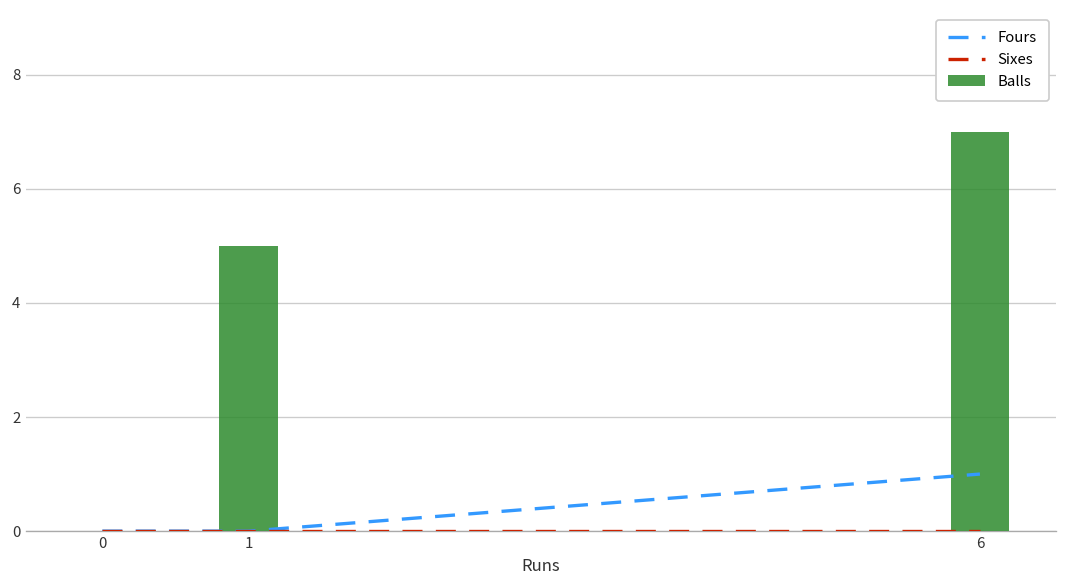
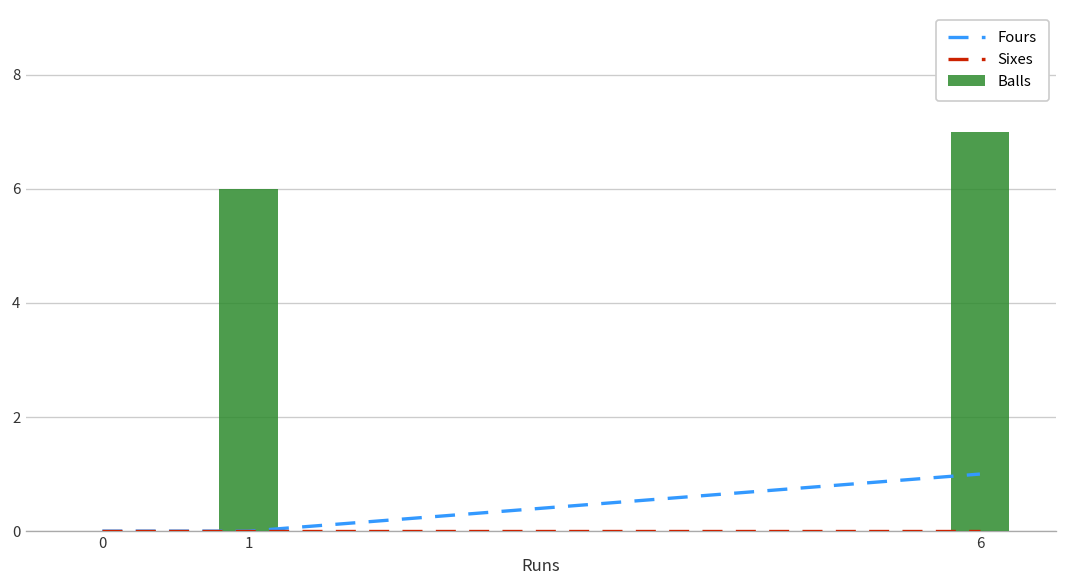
Balls, 1: 5 -> 6
